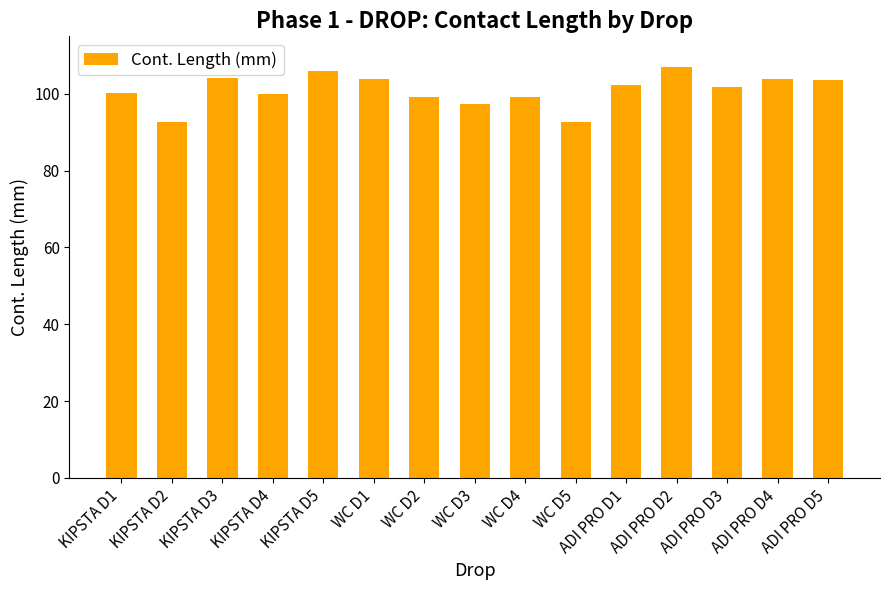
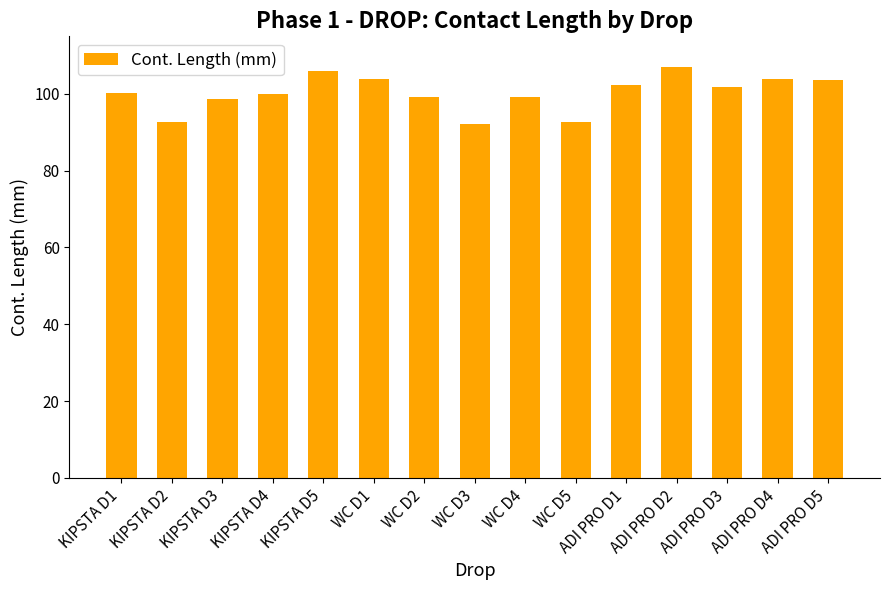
KIPSTA D3: 104 -> 99
WC D3: 97 -> 92
